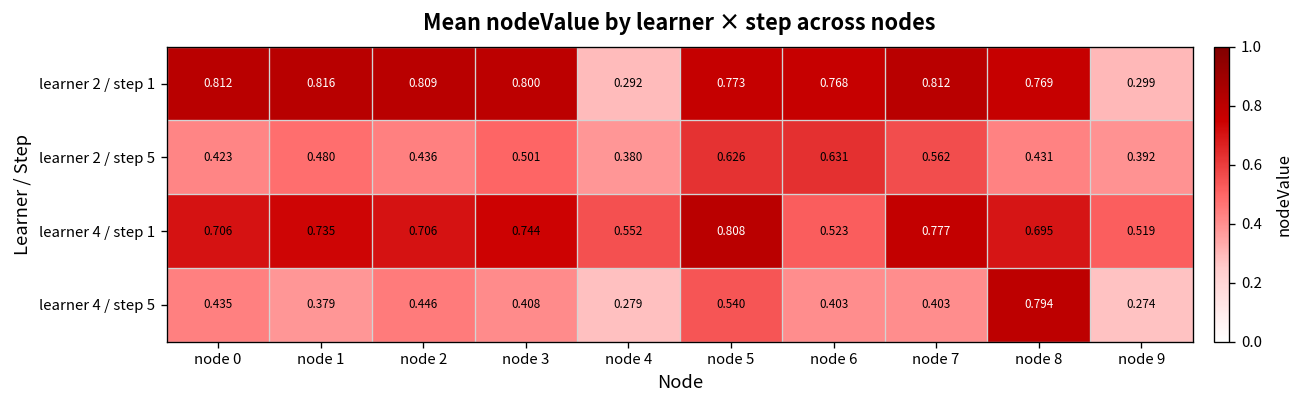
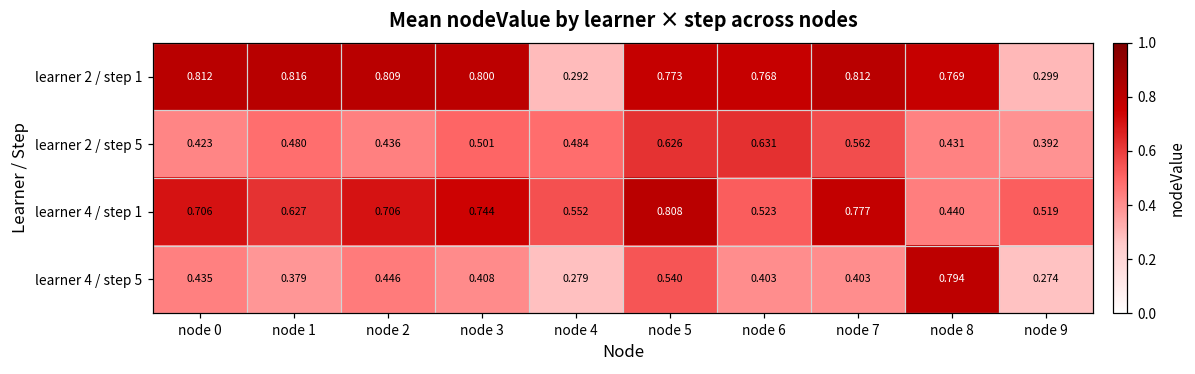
learner 2 / step 5, node 4: 0.380 -> 0.484
learner 4 / step 1, node 1: 0.735 -> 0.627
learner 4 / step 1, node 8: 0.695 -> 0.440
